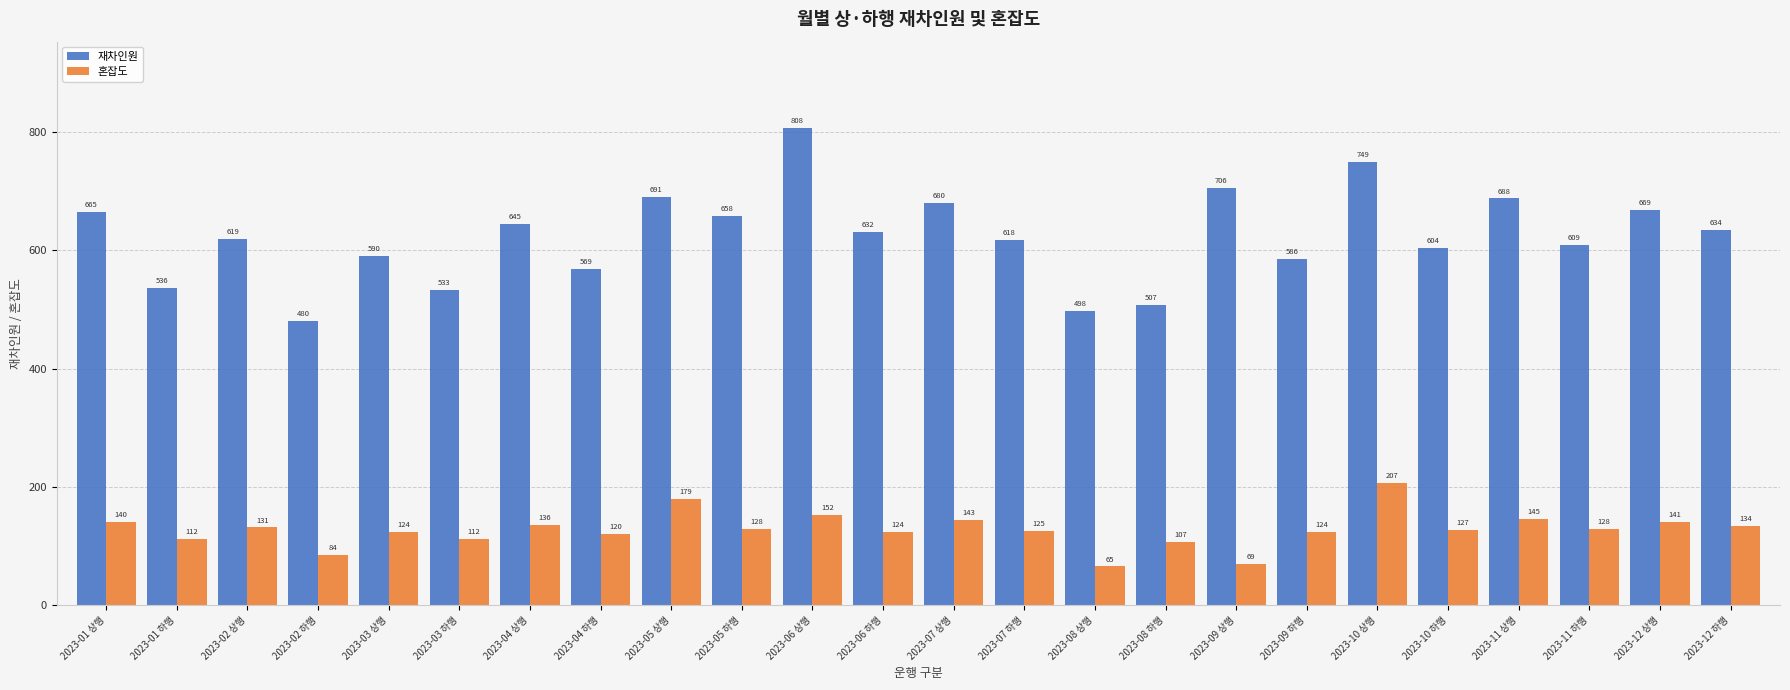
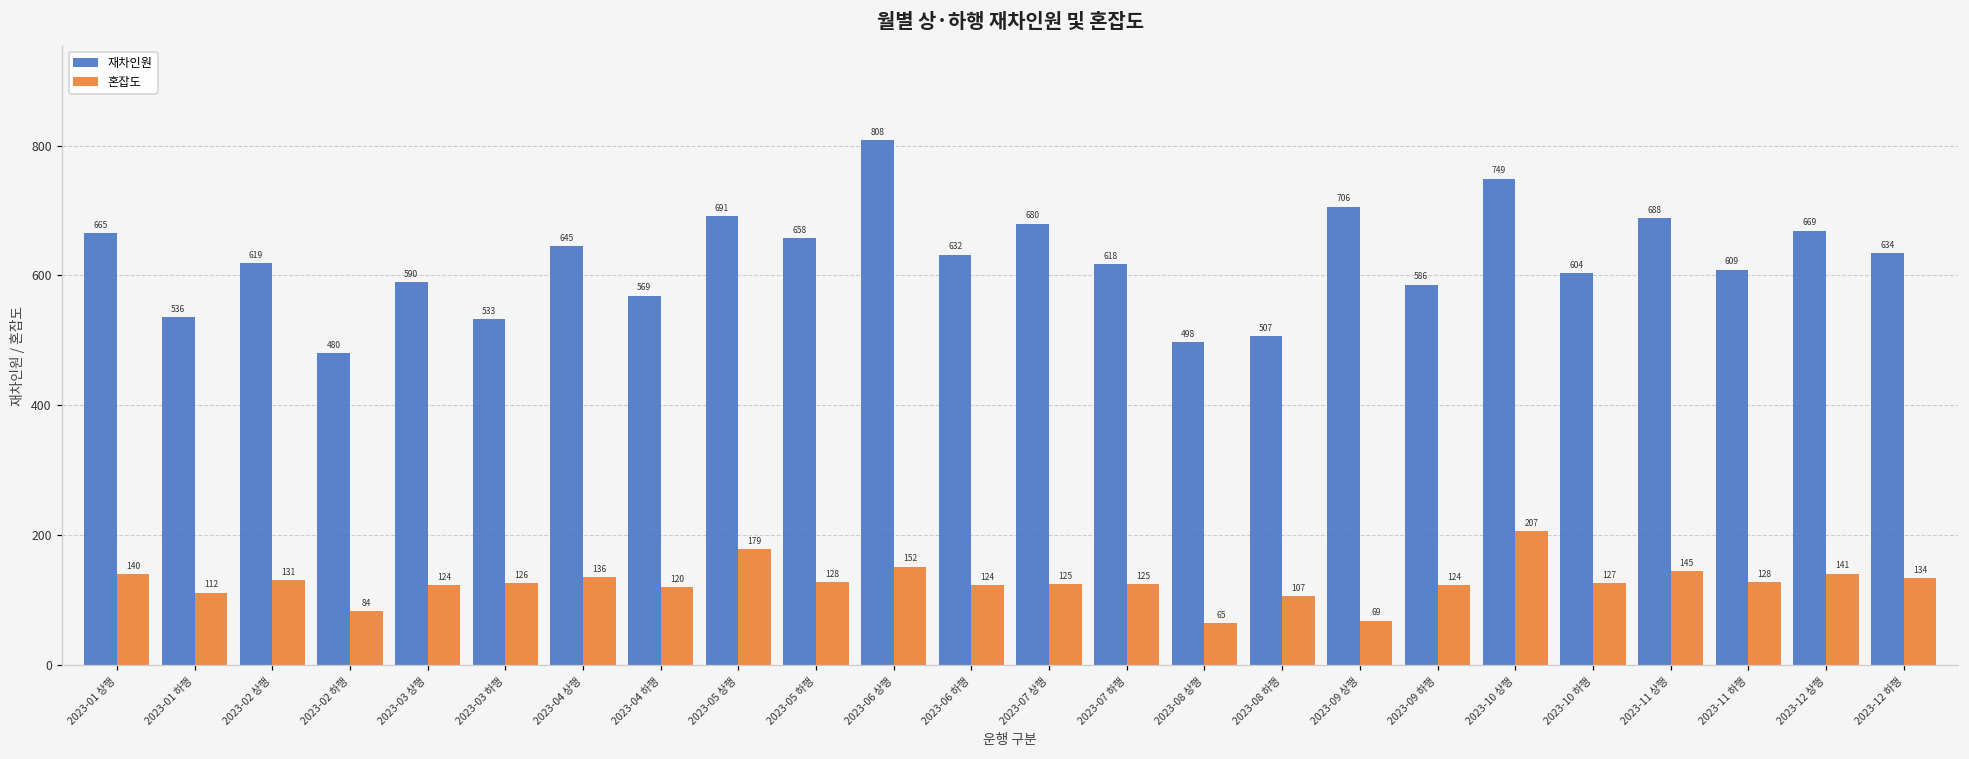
혼잡도, 2023-03 하행: 112 -> 126
혼잡도, 2023-07 상행: 143 -> 125
